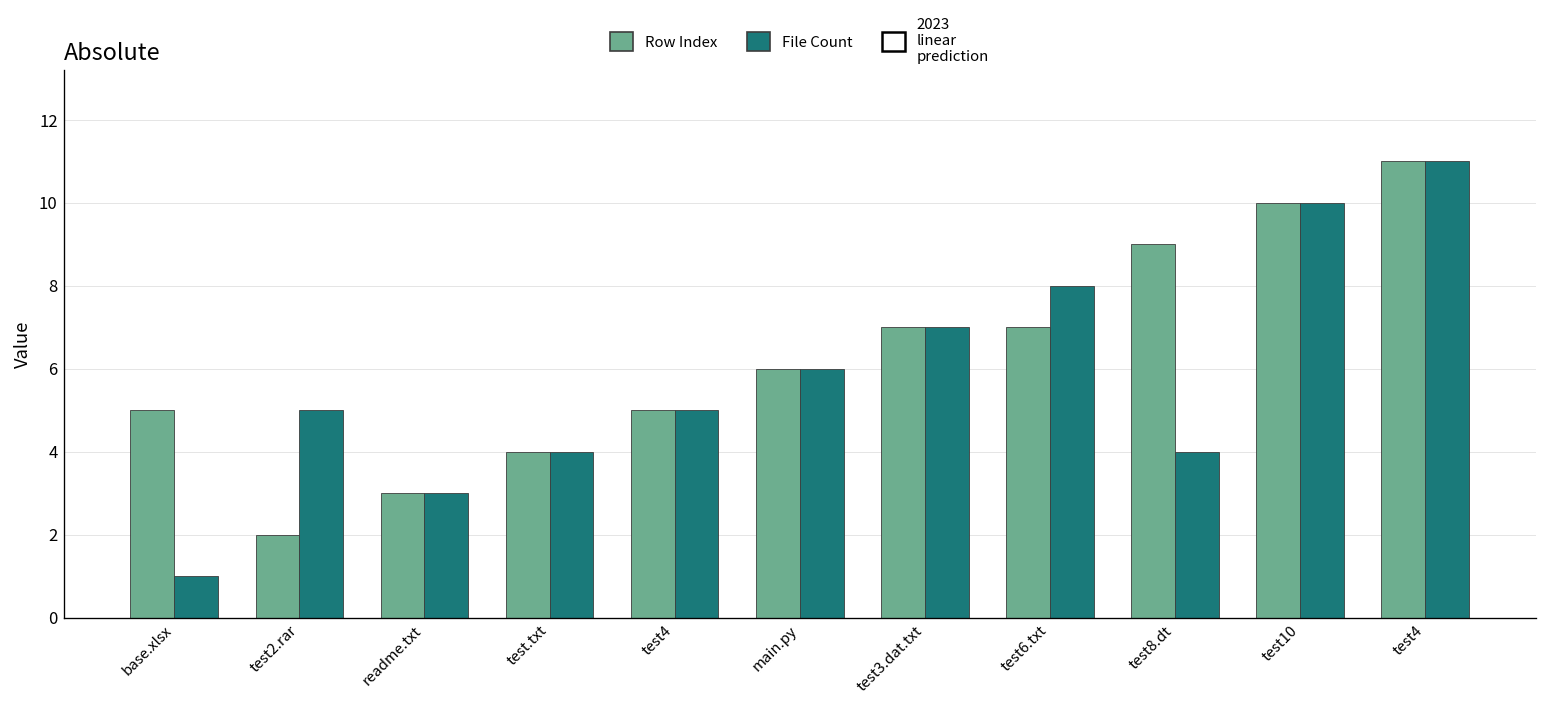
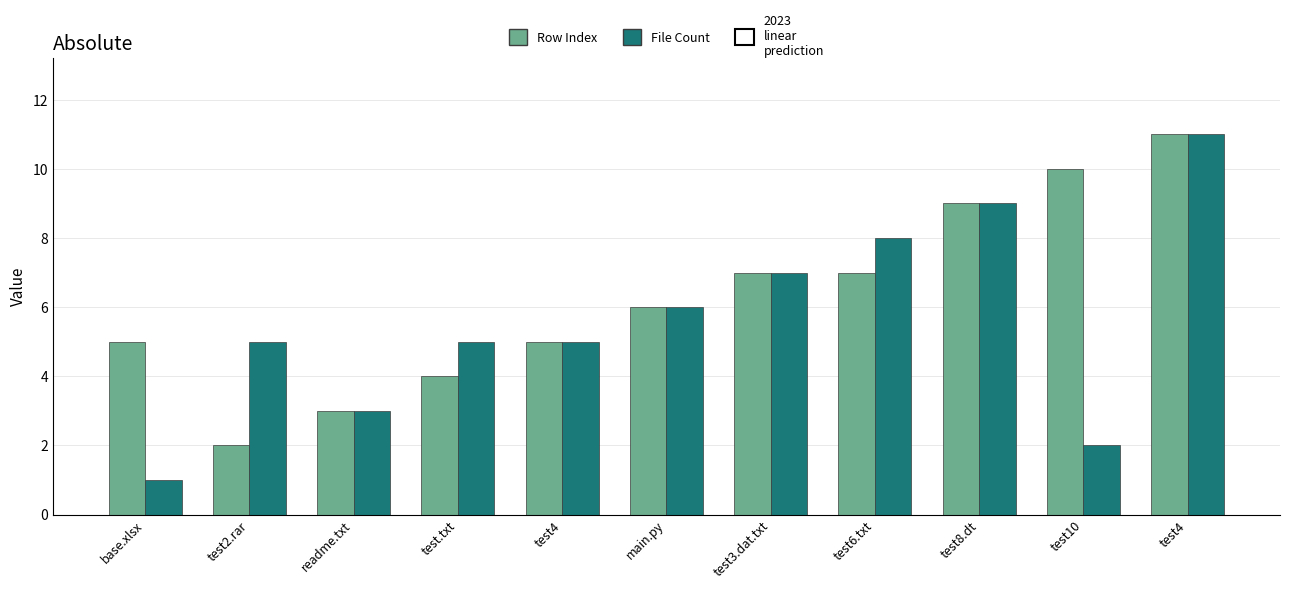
File Count, test.txt: 4 -> 5
File Count, test8.dt: 4 -> 9
File Count, test10: 10 -> 2
